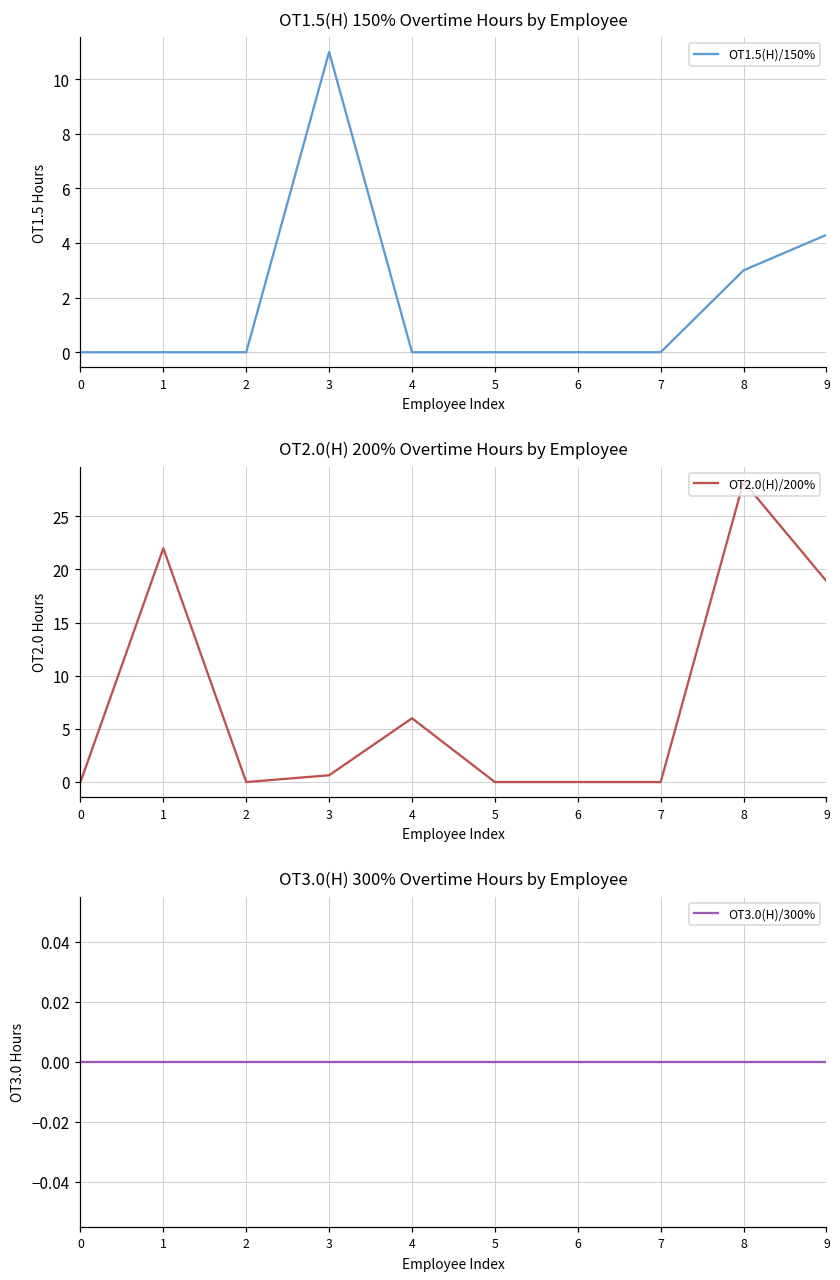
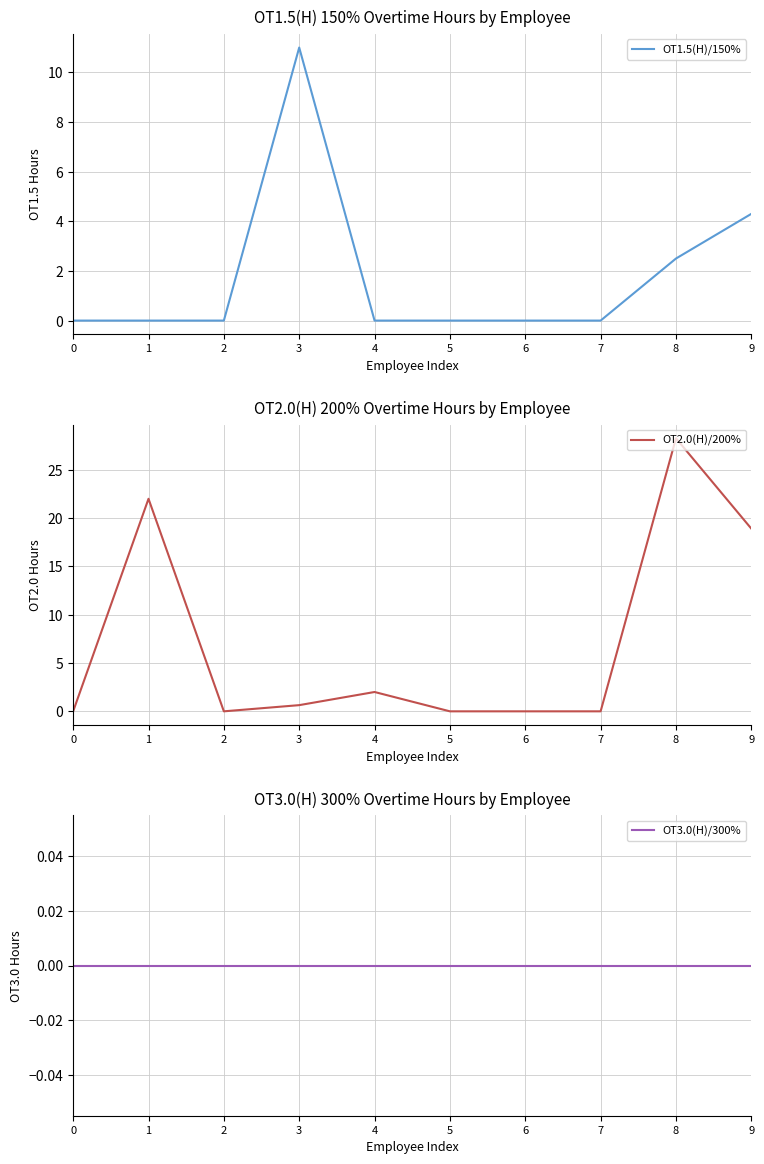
OT1.5(H) 150% Overtime Hours by Employee, 8: 3.0 -> 2.5
OT2.0(H) 200% Overtime Hours by Employee, 4: 6 -> 2
